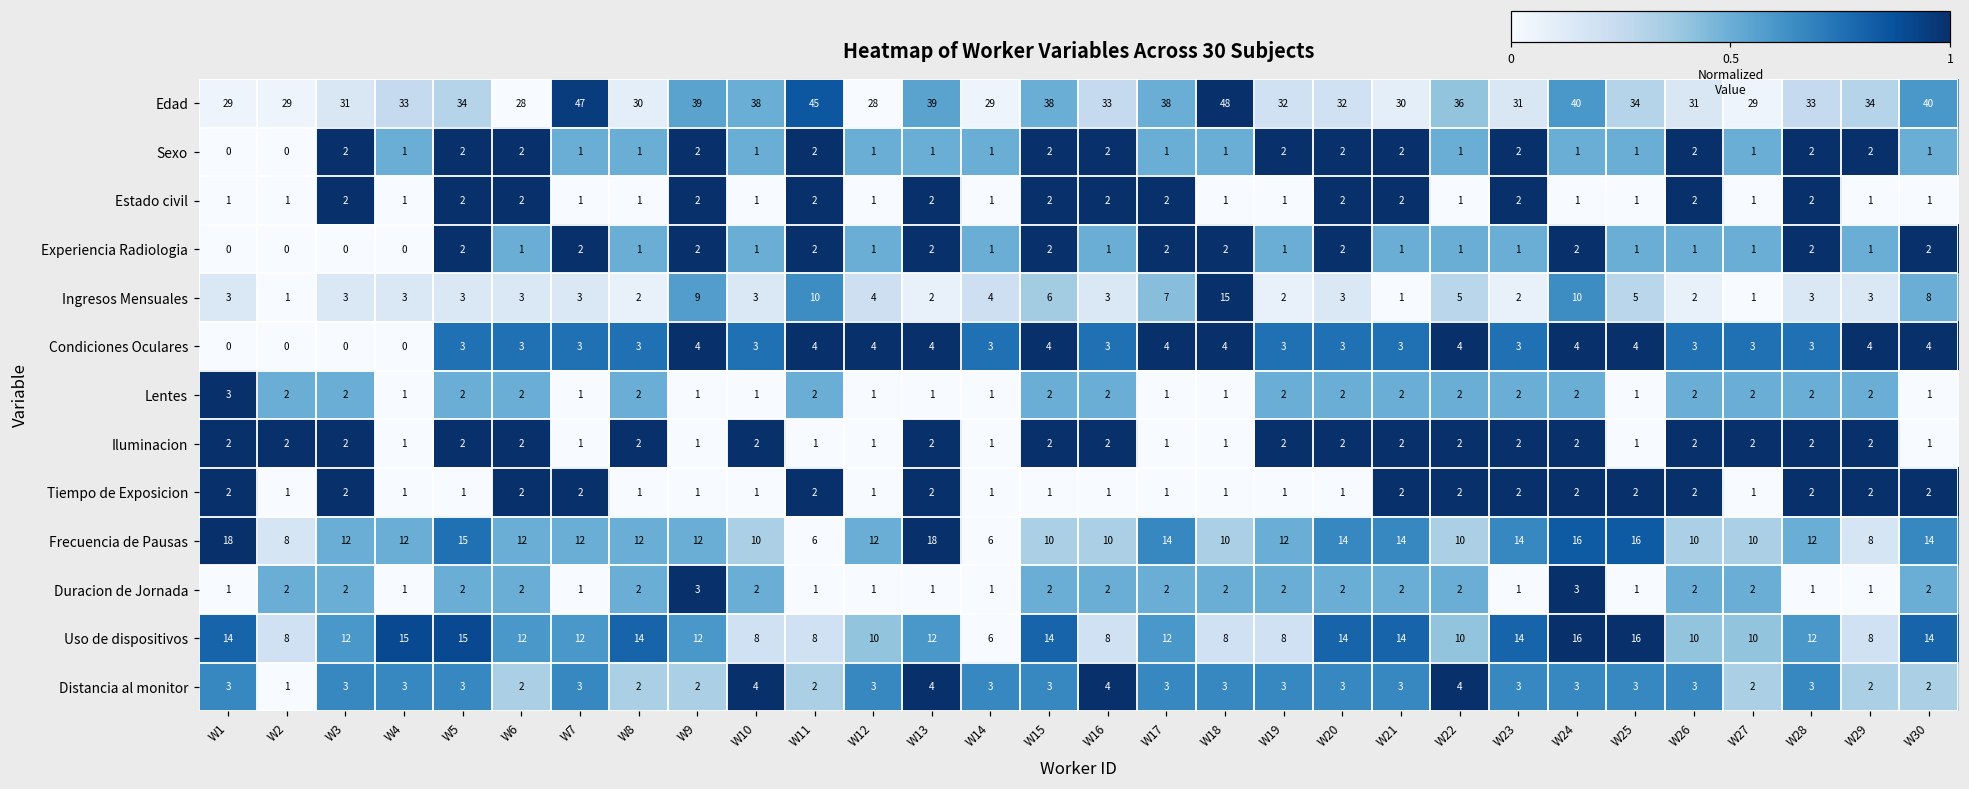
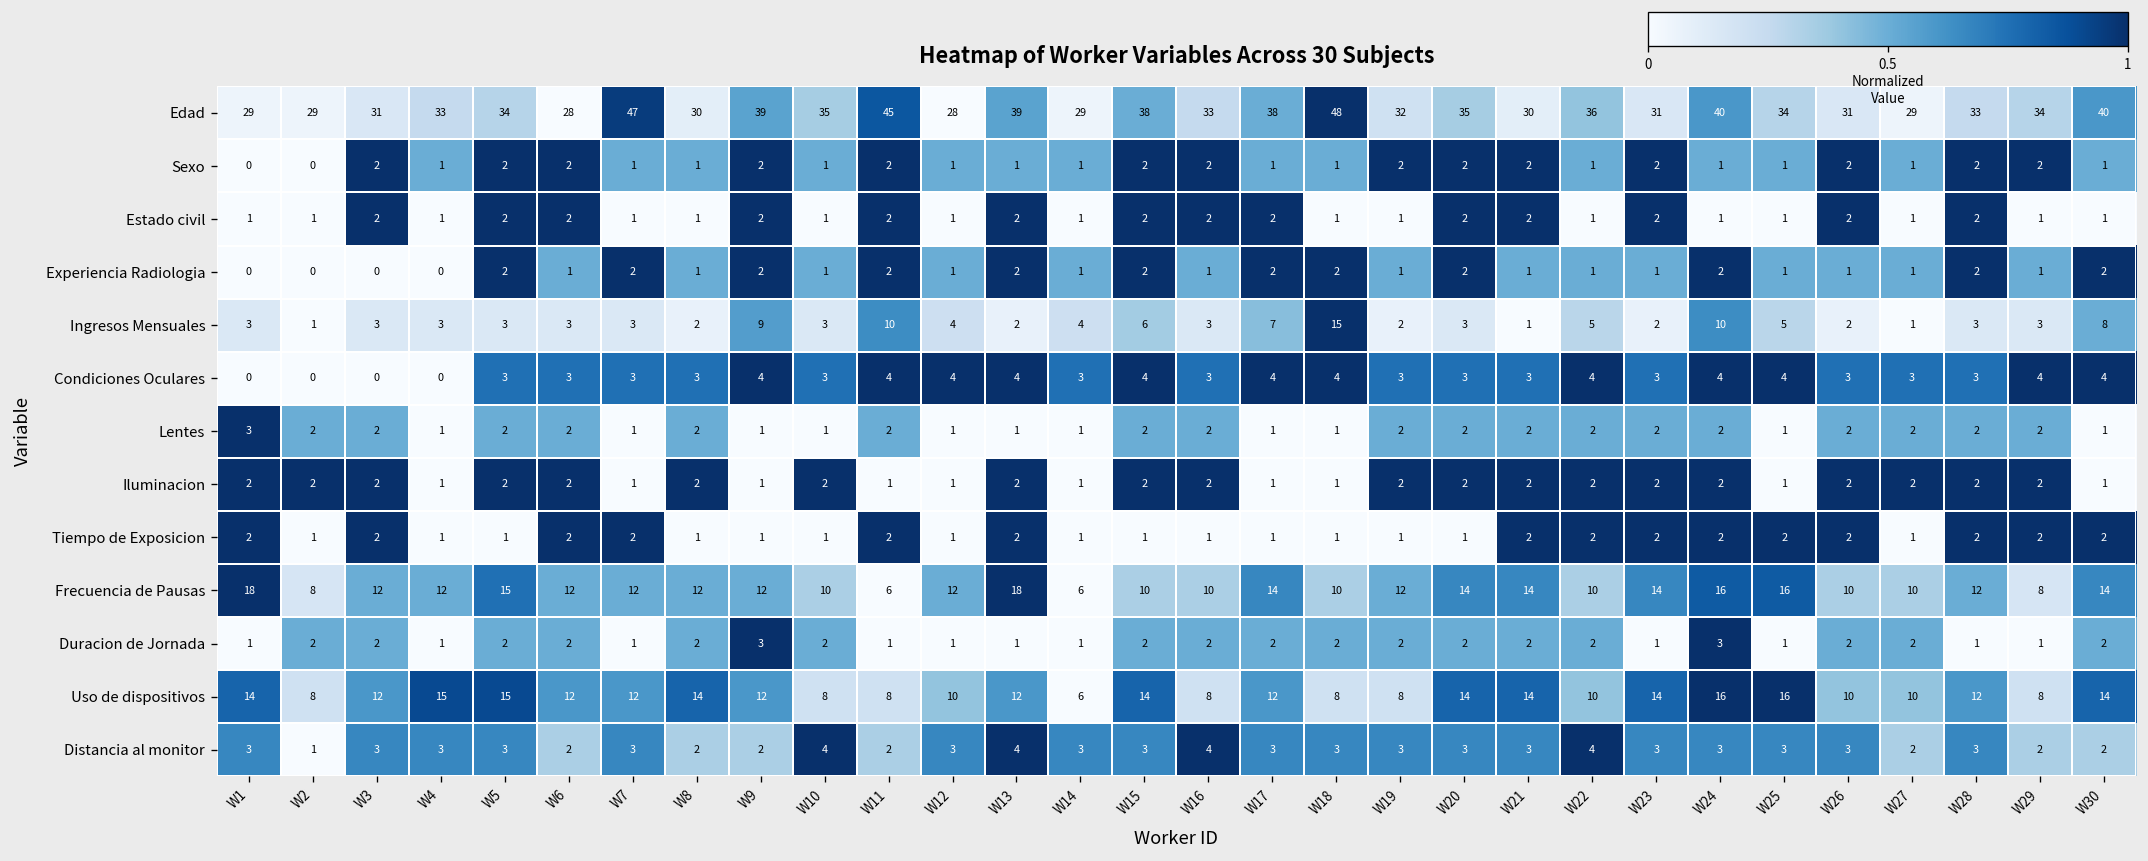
Edad, W10: 38 -> 35
Edad, W20: 32 -> 35
